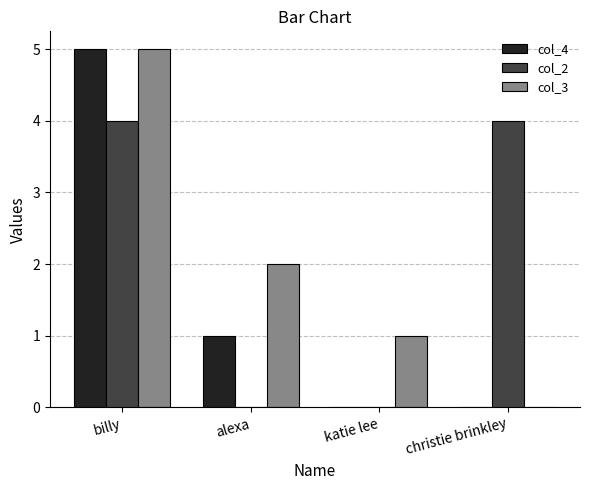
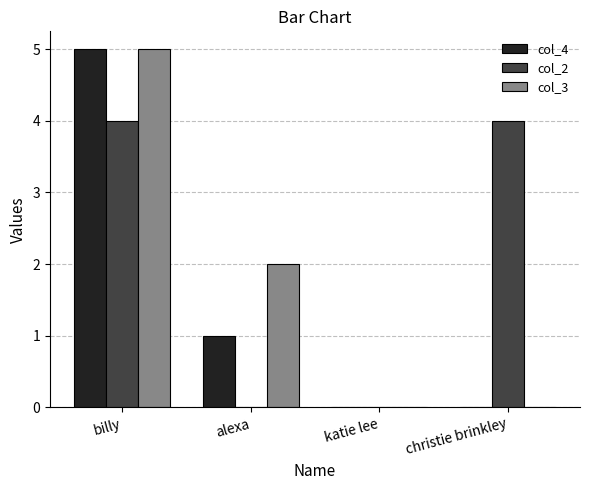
col_3, katie lee: 1 -> 0
